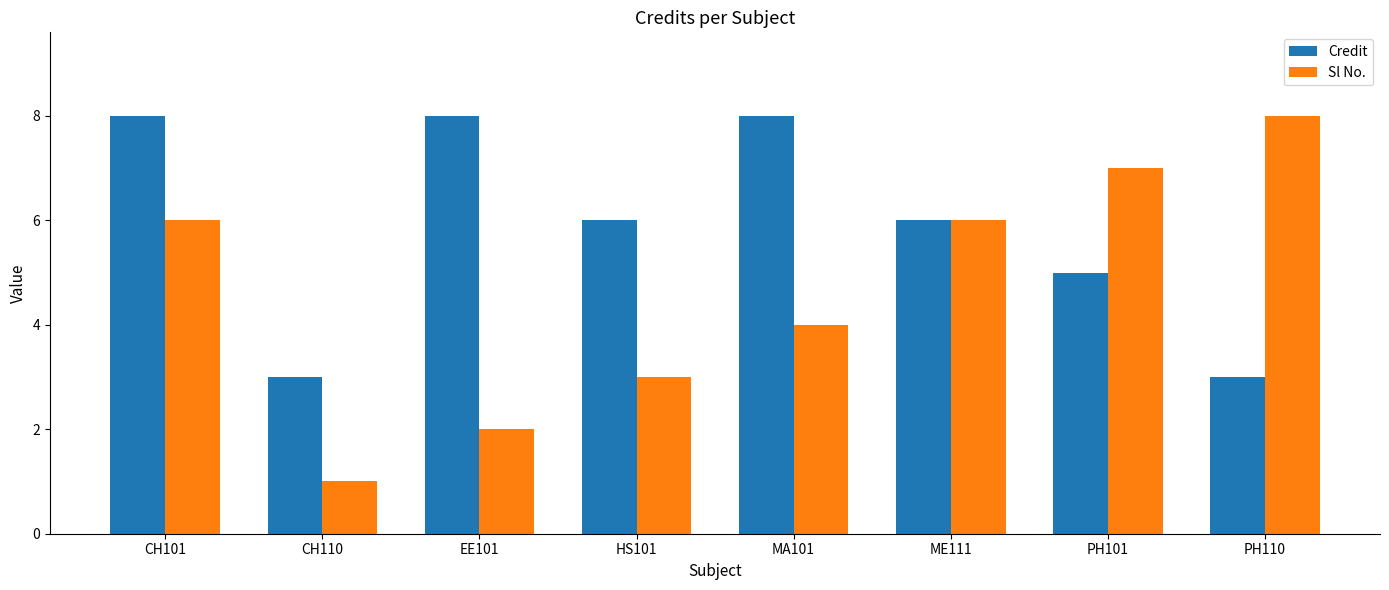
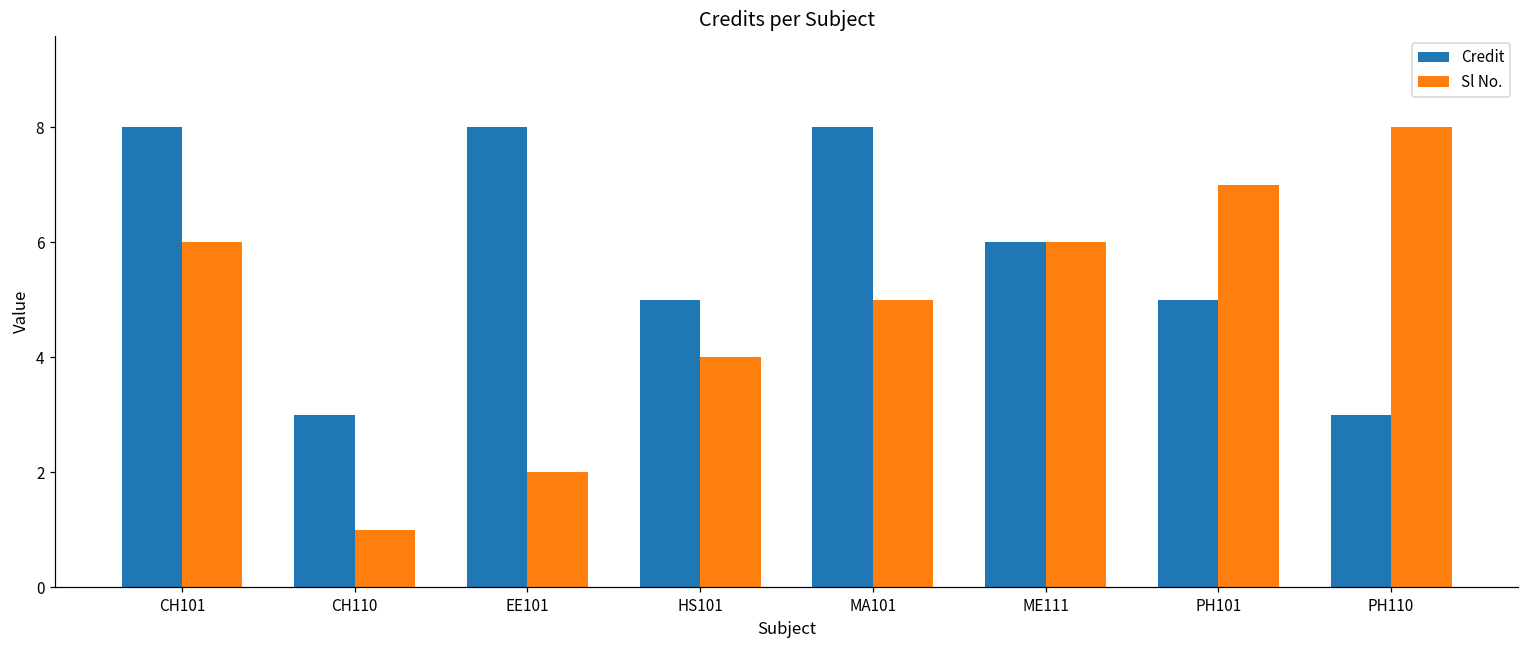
Credit, HS101: 6 -> 5
Sl No., HS101: 3 -> 4
Sl No., MA101: 4 -> 5
